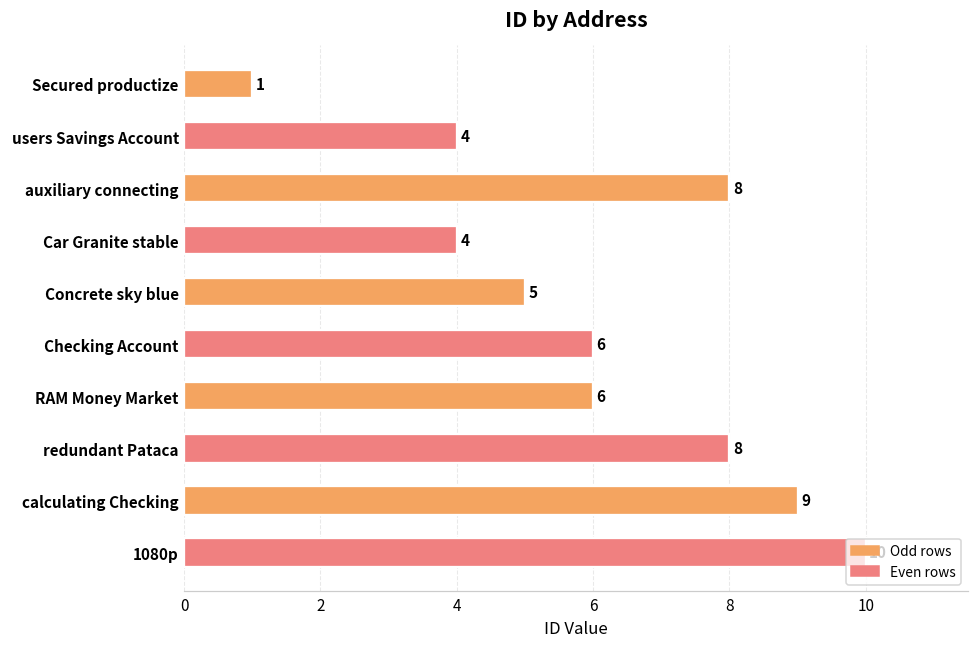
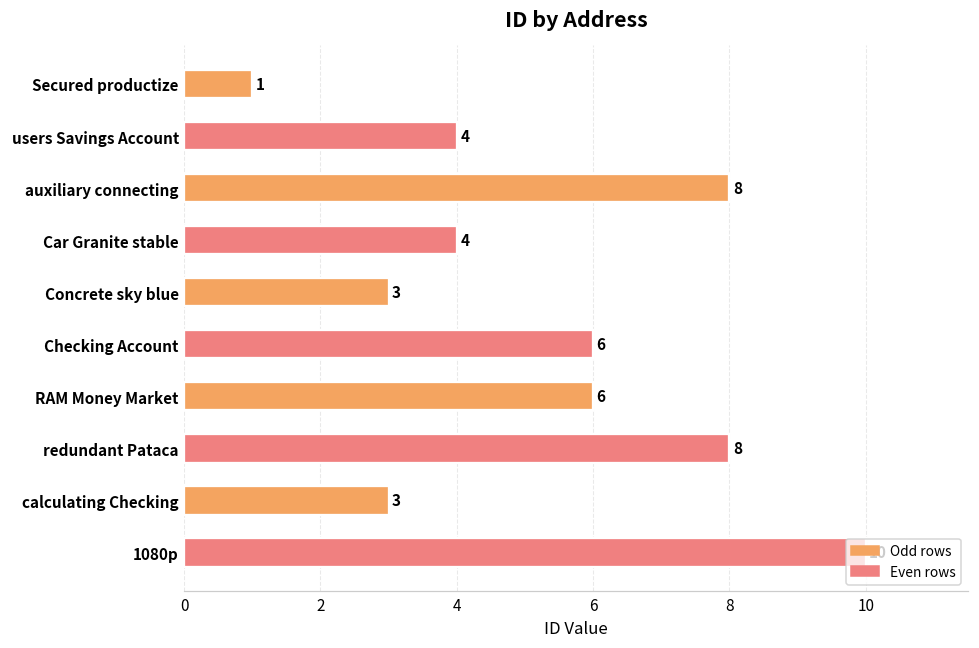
Concrete sky blue: 5 -> 3
calculating Checking: 9 -> 3
